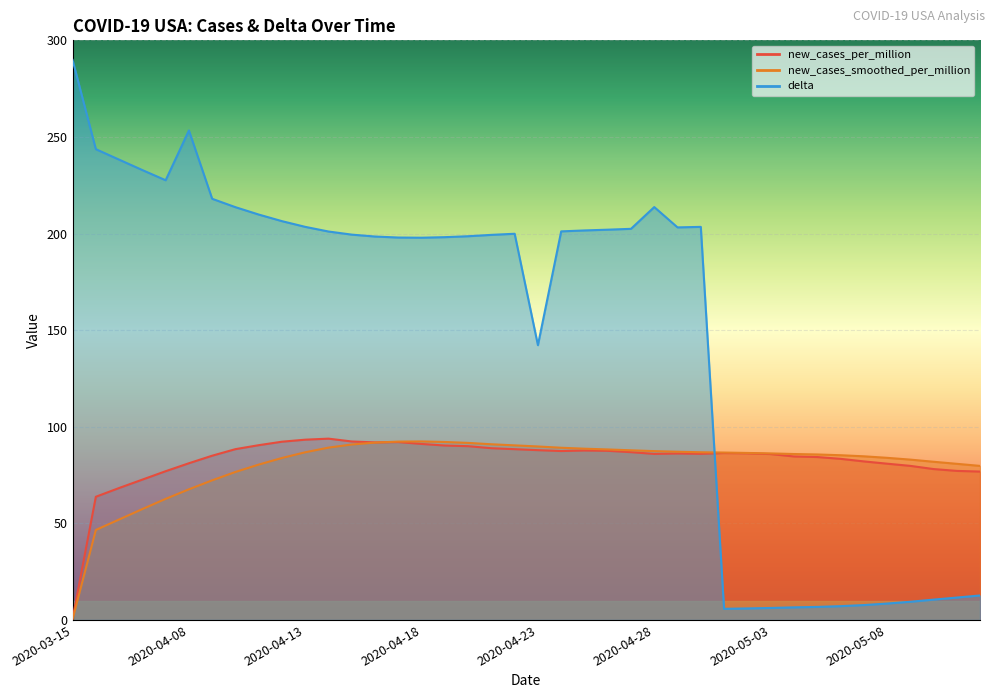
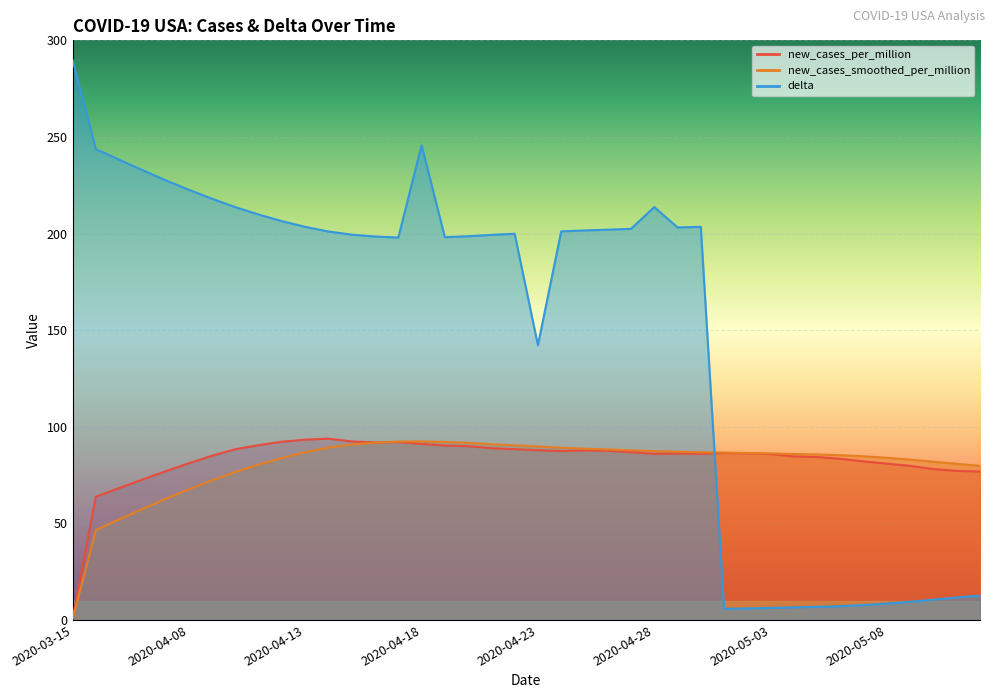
delta, 2020-04-08: 253 -> 223
delta, 2020-04-18: 198 -> 246
